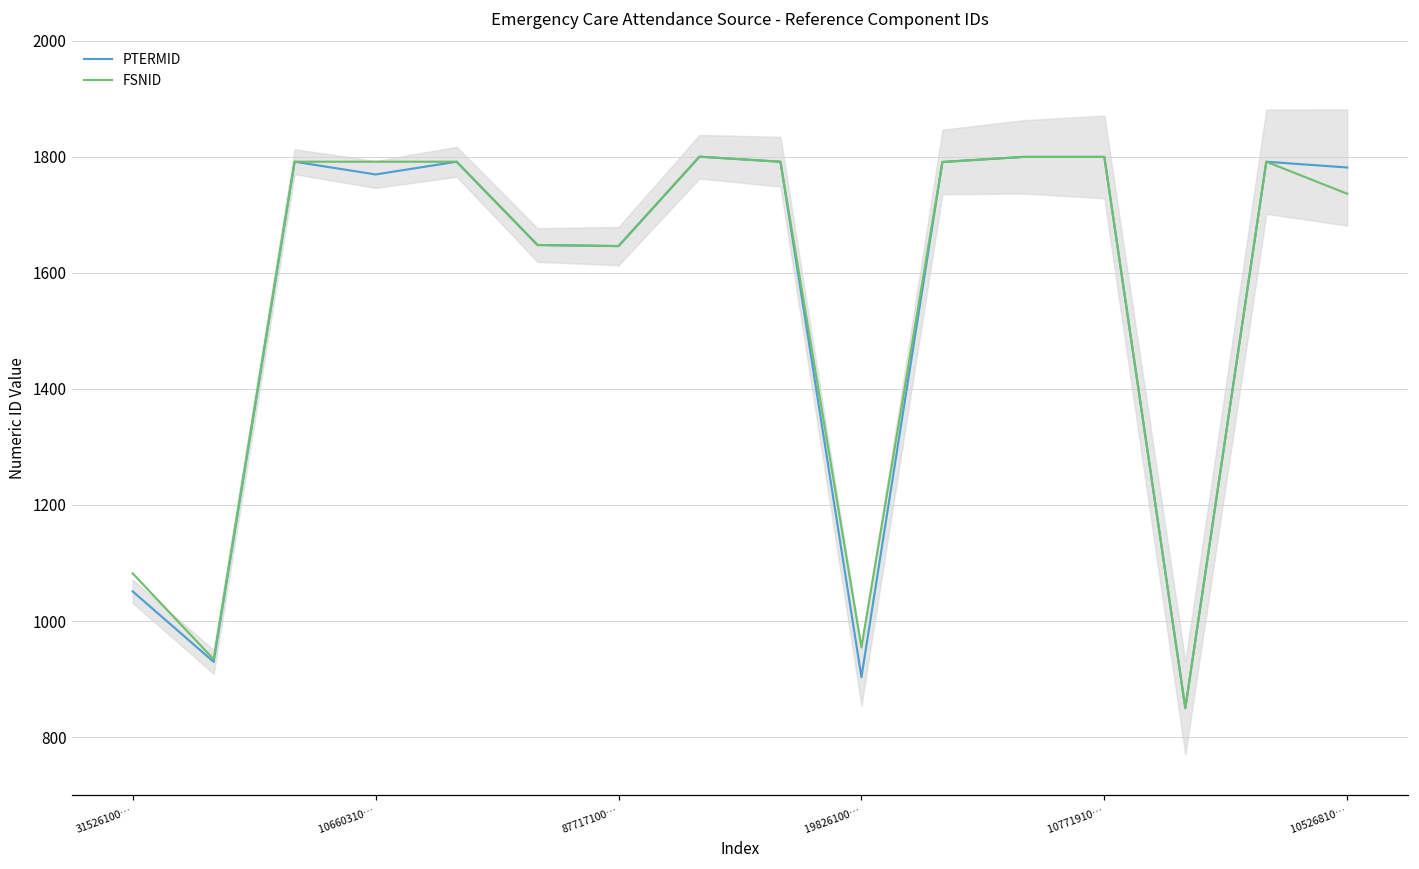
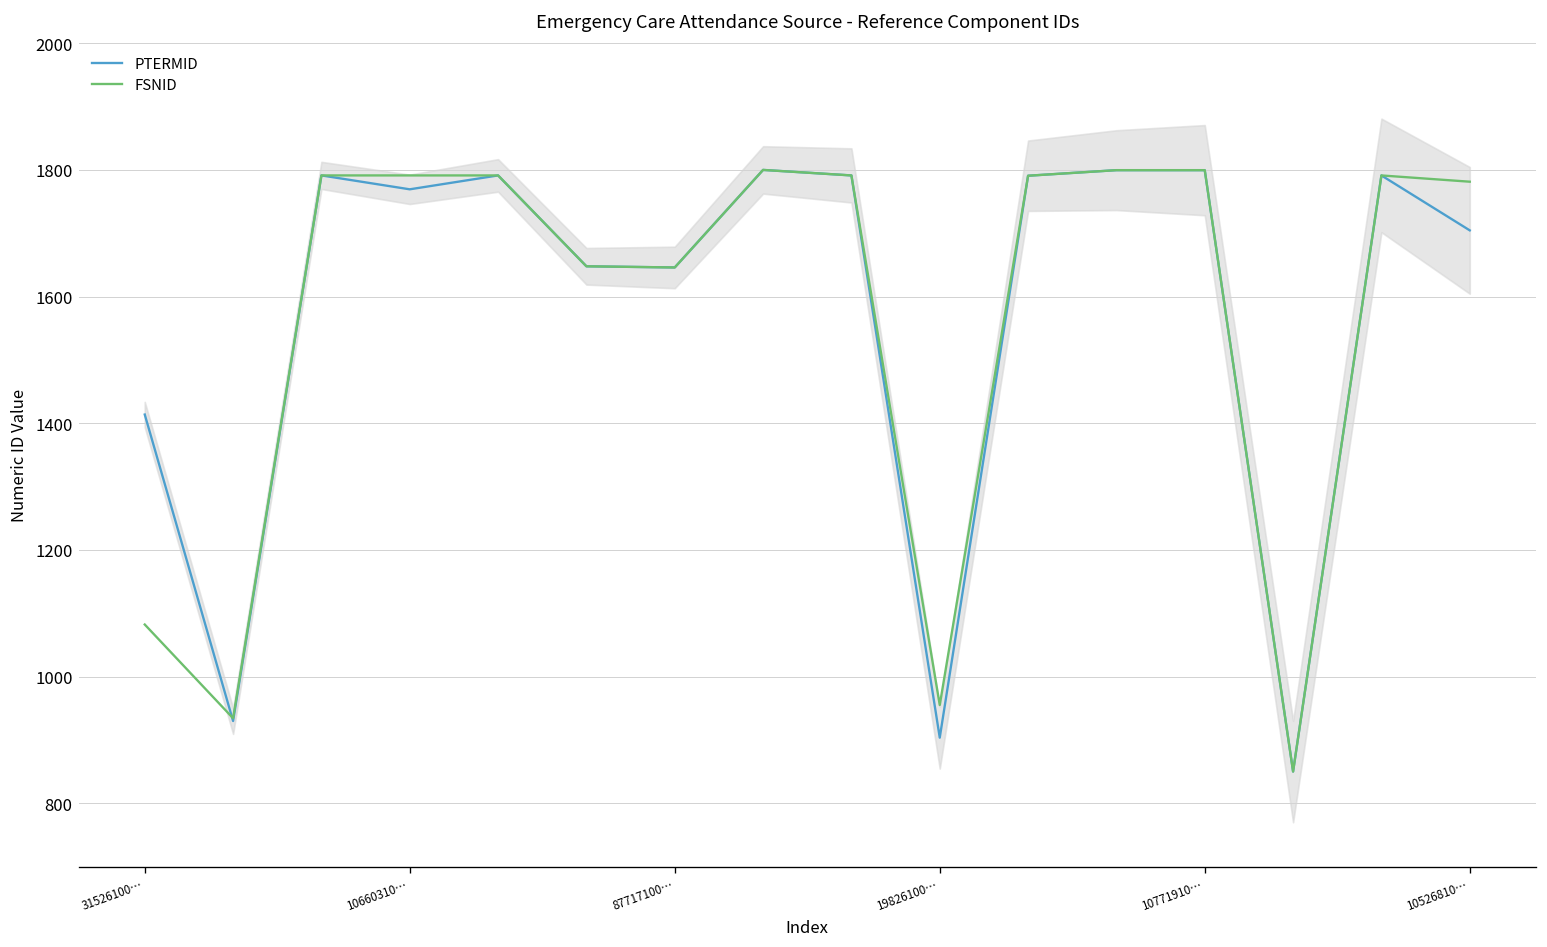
PTERMID, 31526100…: 1050 -> 1410
PTERMID, 10526810…: 1780 -> 1700
FSNID, 10526810…: 1740 -> 1780
